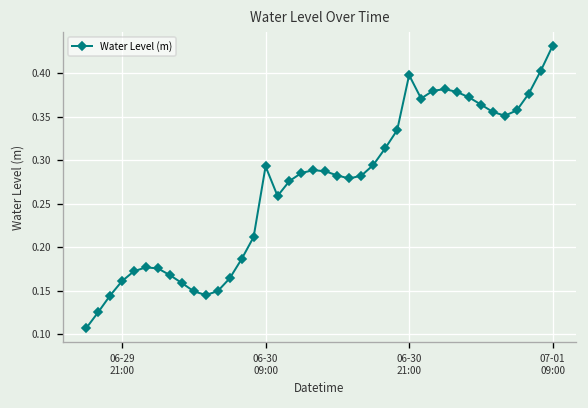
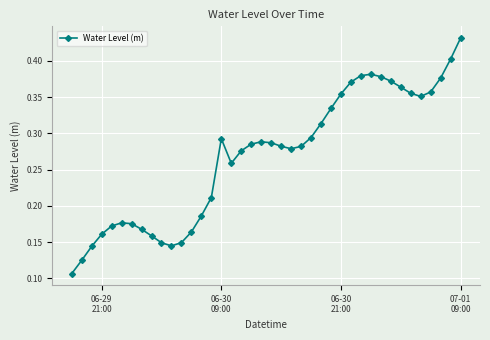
06-30 21:00: 0.40 -> 0.35
